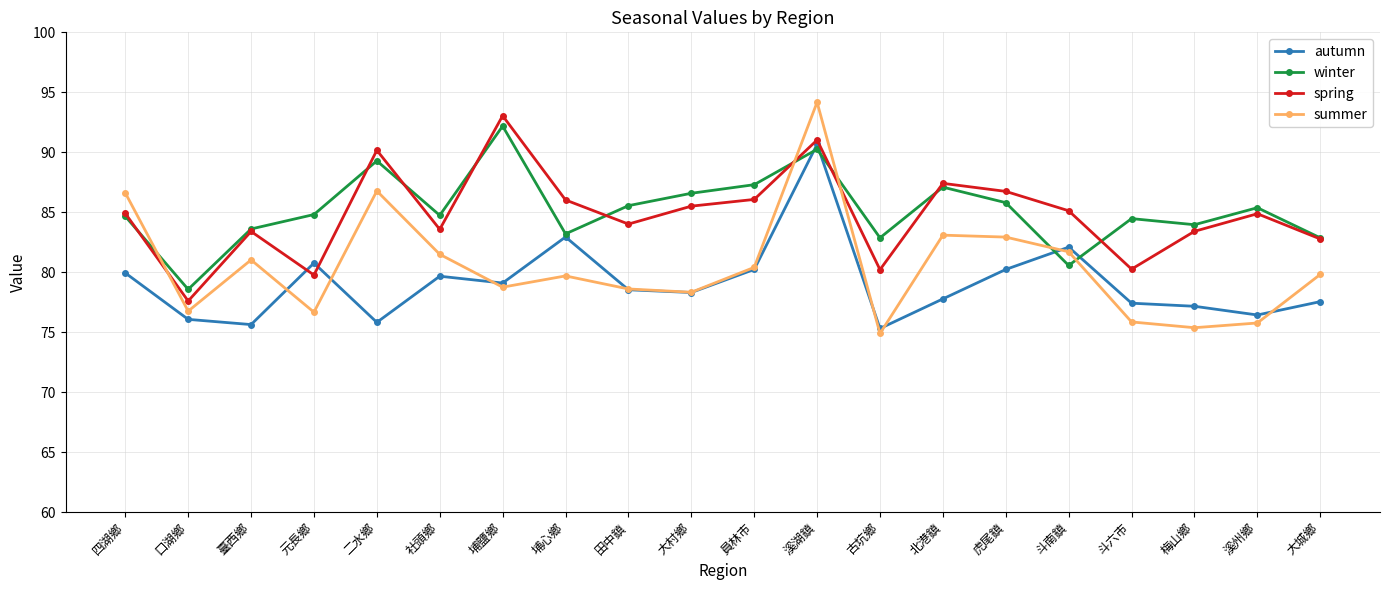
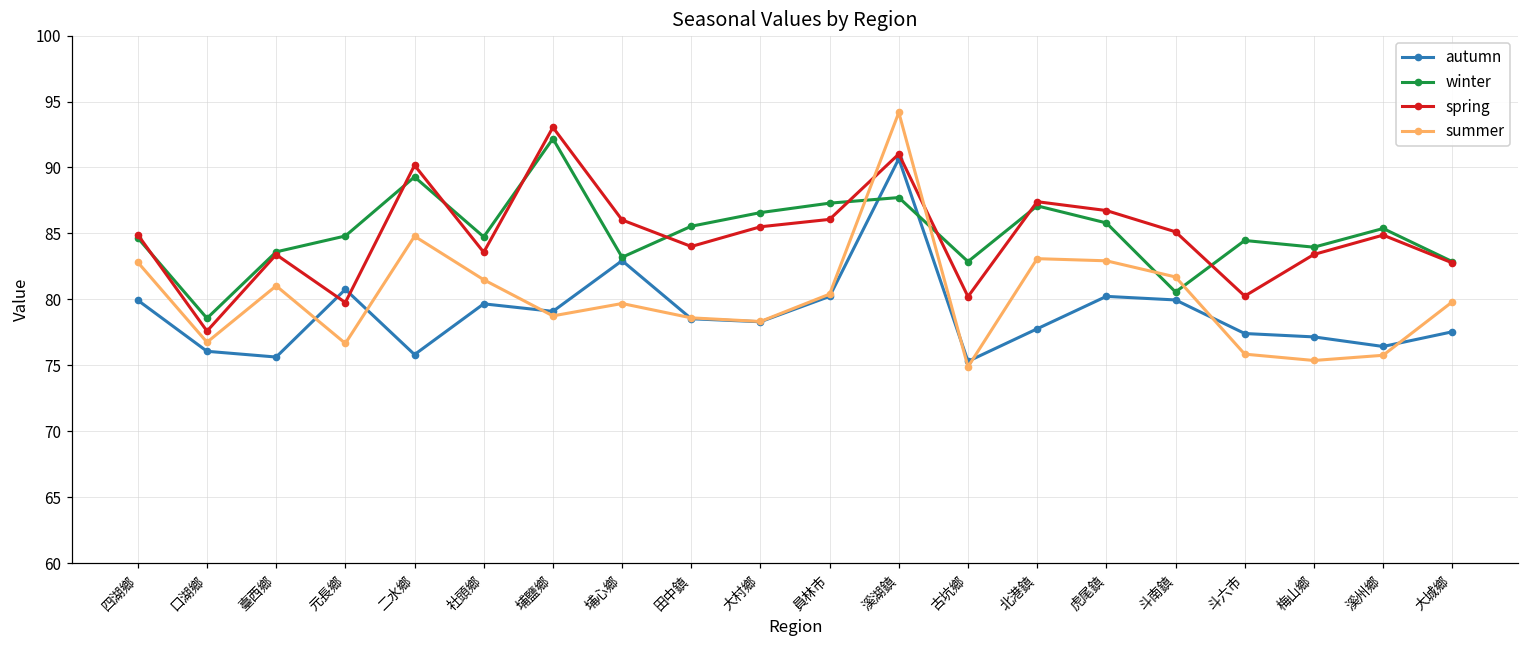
summer, 四湖鄉: 86.6 -> 82.8
summer, 二水鄉: 86.8 -> 84.8
winter, 溪湖鎮: 90.3 -> 87.7
autumn, 斗南鎮: 82.1 -> 80.0
